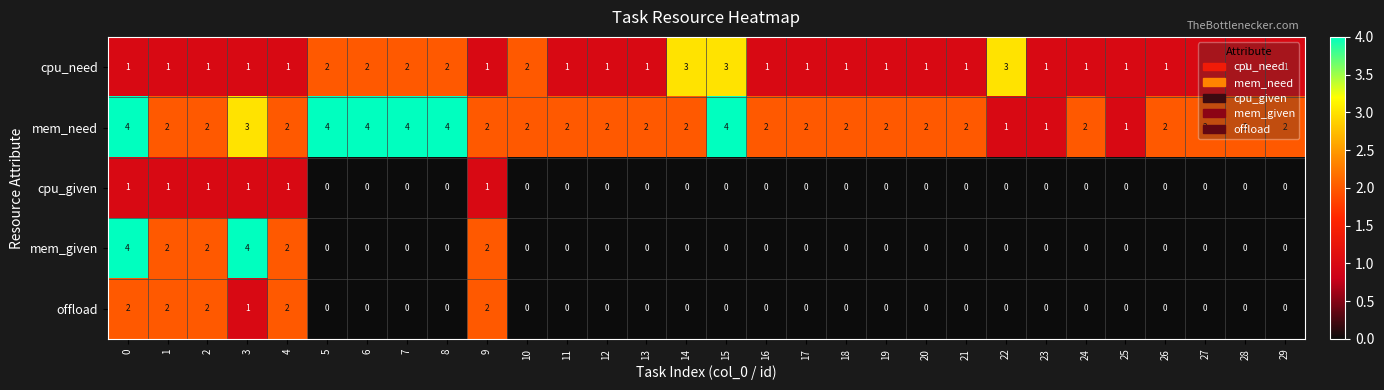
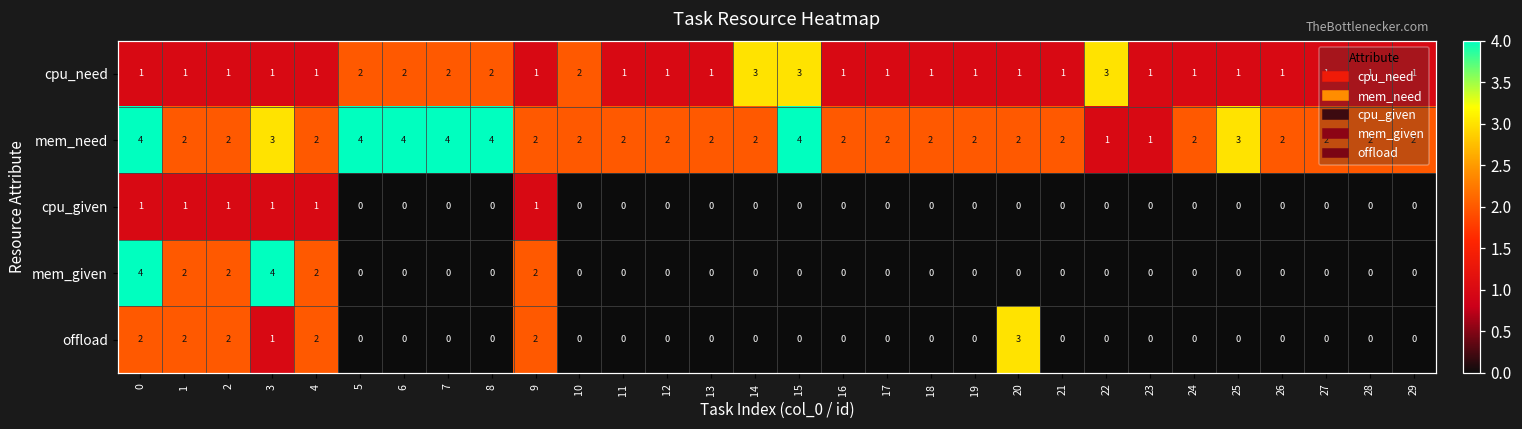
mem_need, 25: 1 -> 3
offload, 20: 0 -> 3
